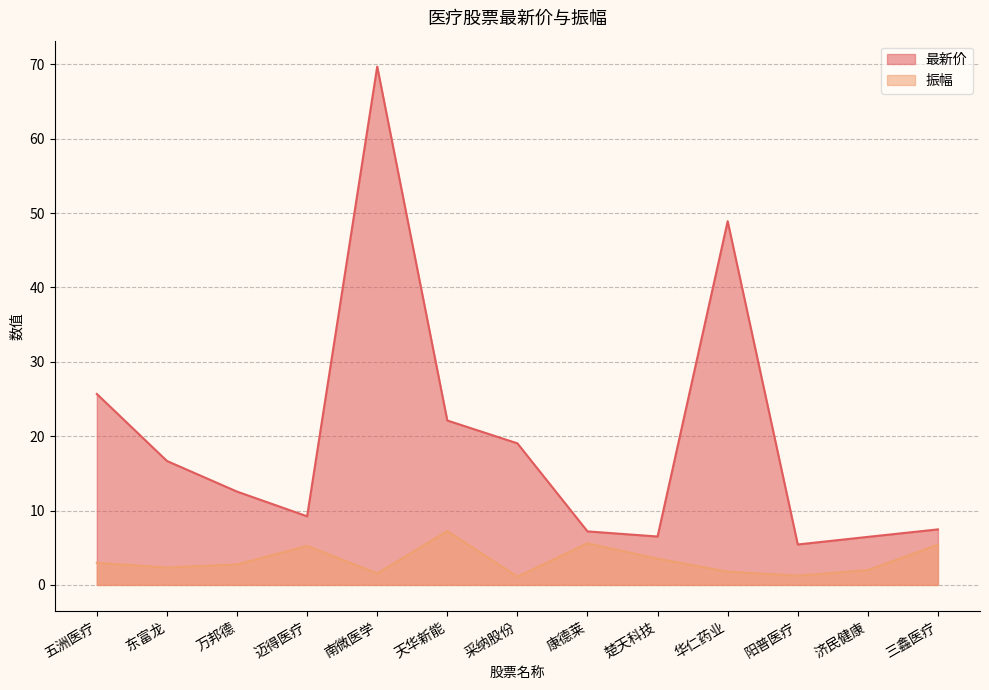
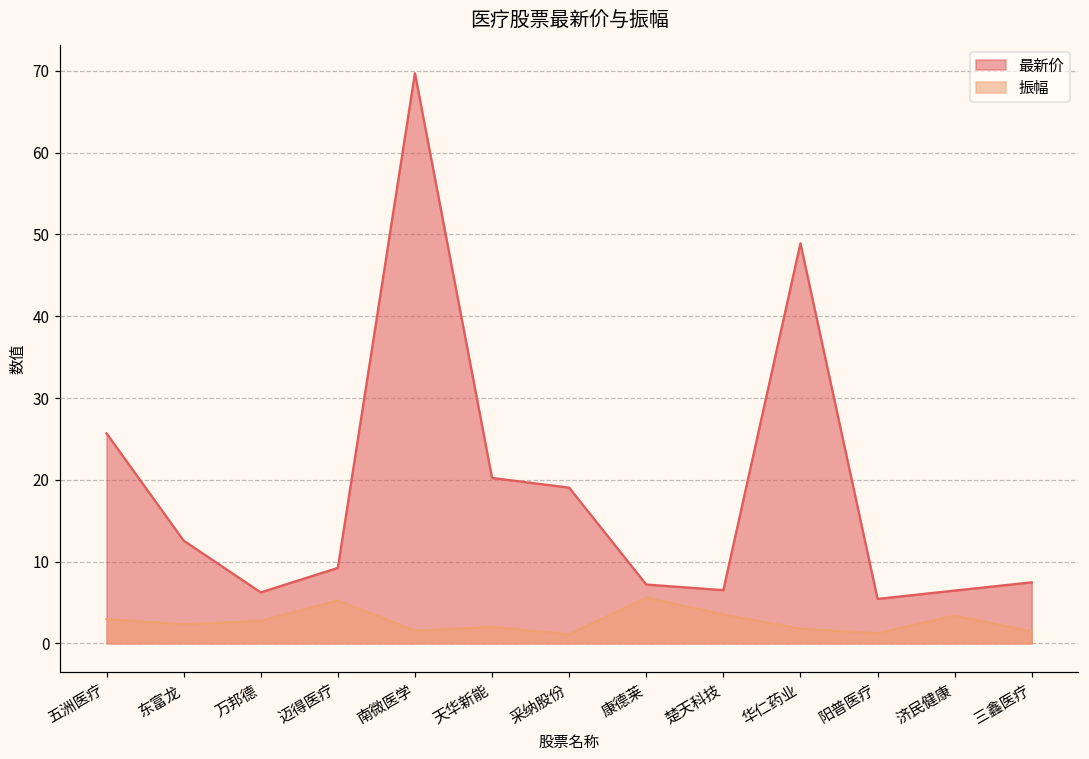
最新价, 东富龙: 17 -> 13
最新价, 万邦德: 13 -> 6
最新价, 天华新能: 22 -> 20
振幅, 天华新能: 7 -> 2
振幅, 济民健康: 2 -> 3
振幅, 三鑫医疗: 5 -> 1
